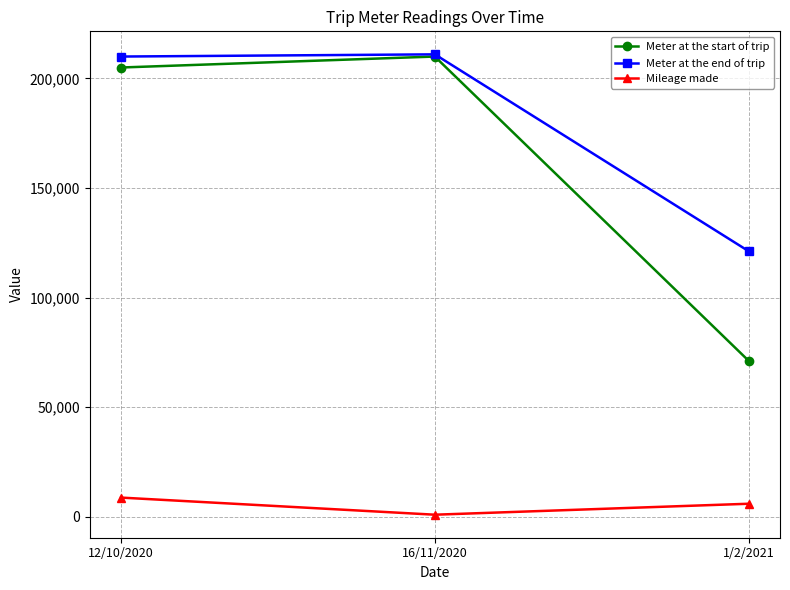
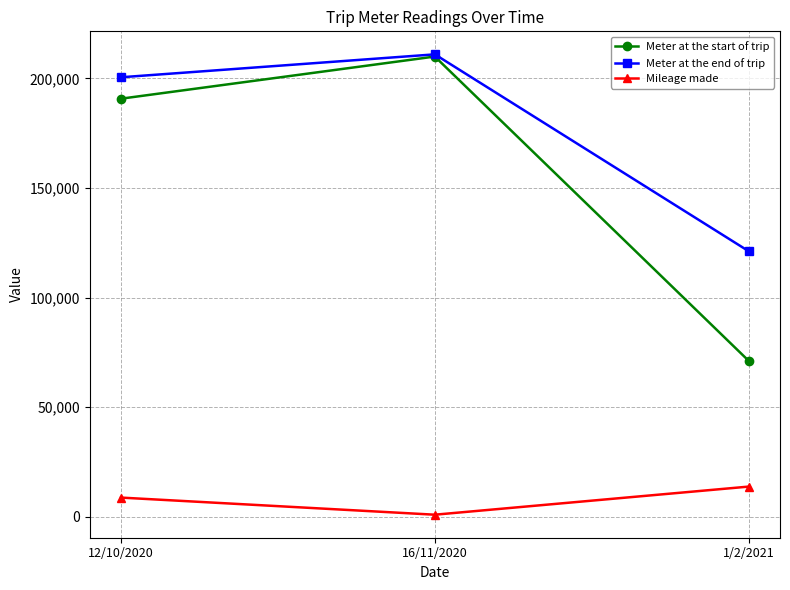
Meter at the start of trip, 12/10/2020: 205,000 -> 191,000
Meter at the end of trip, 12/10/2020: 210,000 -> 201,000
Mileage made, 1/2/2021: 6,000 -> 14,000
